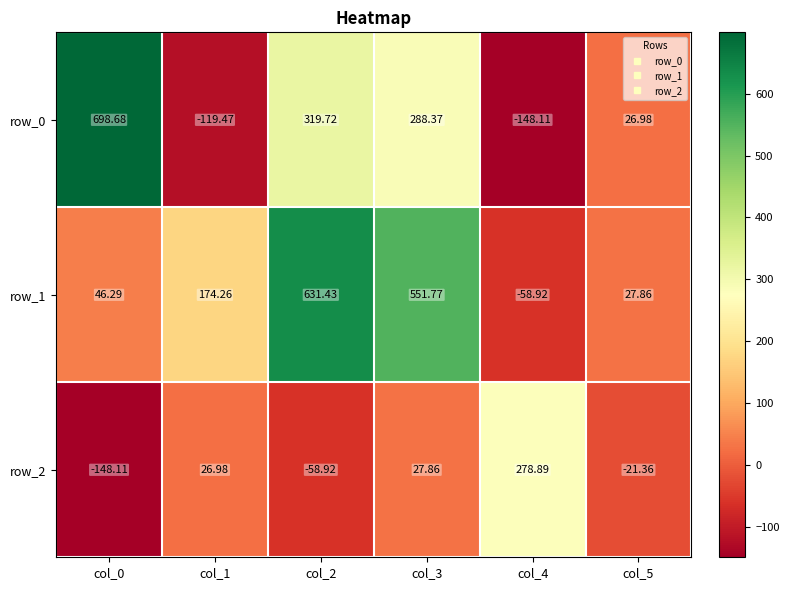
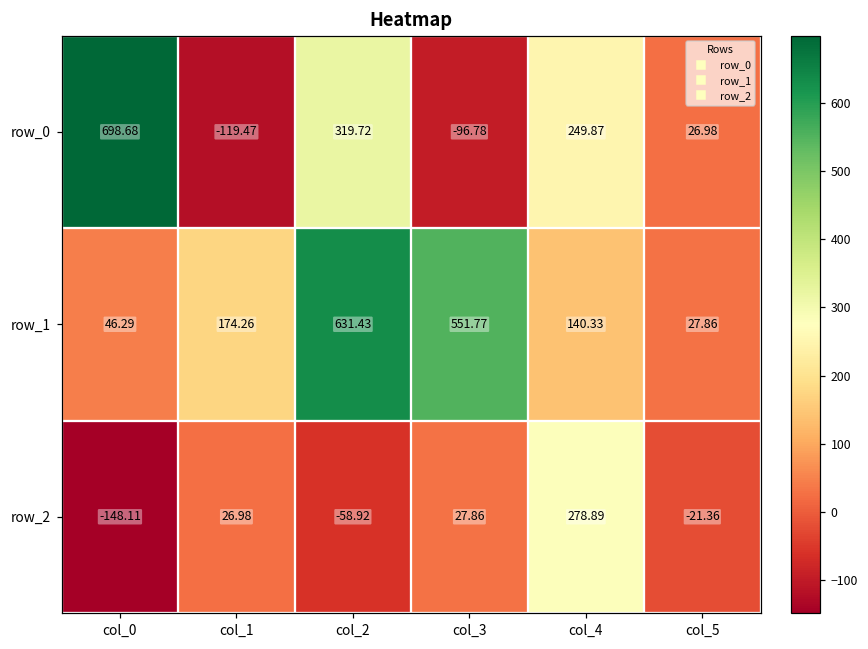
row_0, col_3: 288.37 -> -96.78
row_0, col_4: -148.11 -> 249.87
row_1, col_4: -58.92 -> 140.33
